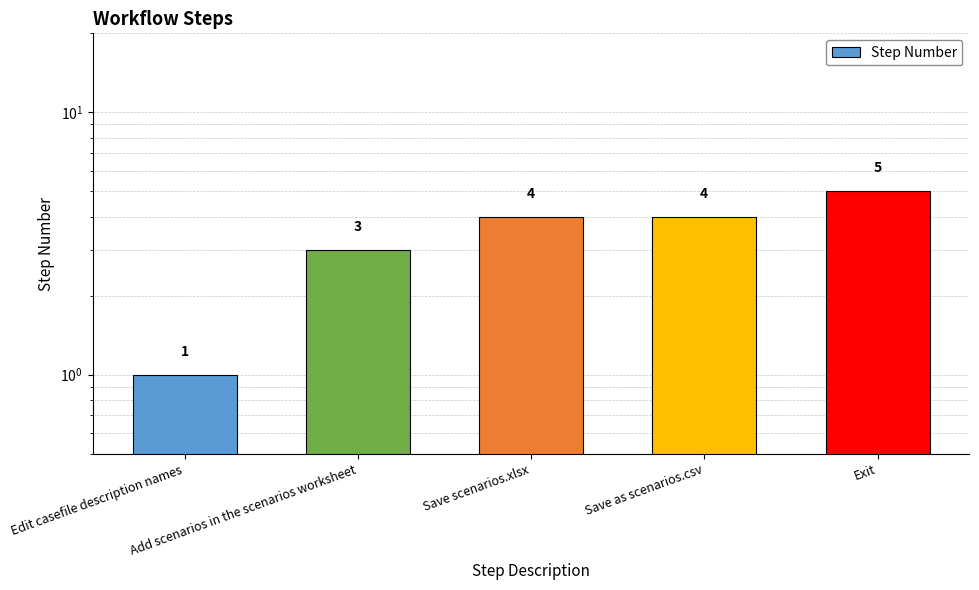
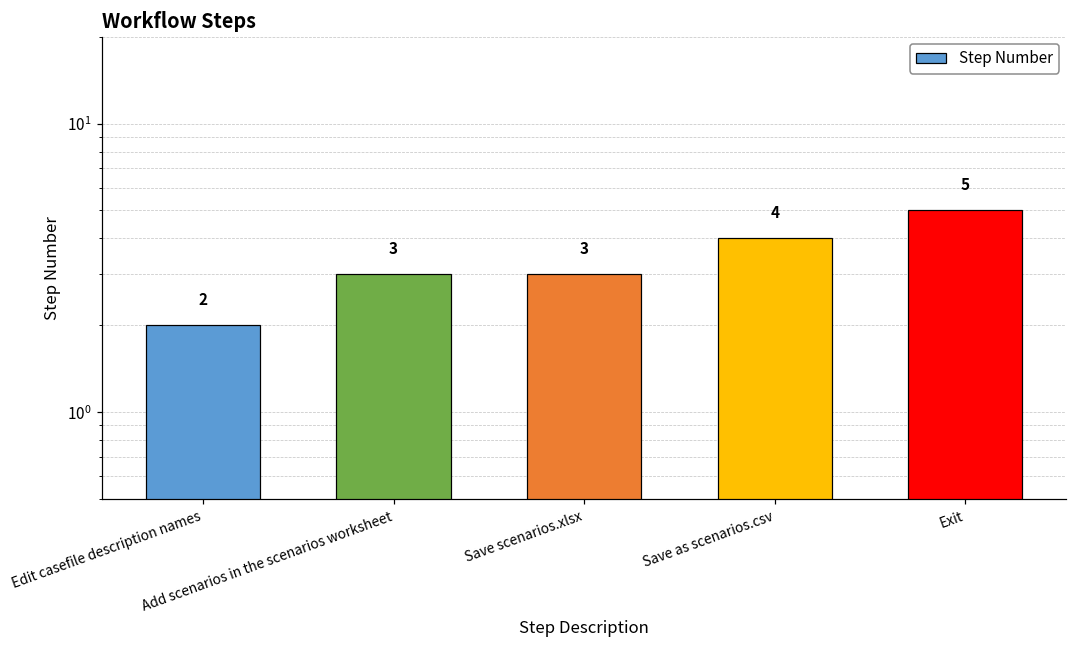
Edit casefile description names: 1 -> 2
Save scenarios.xlsx: 4 -> 3
